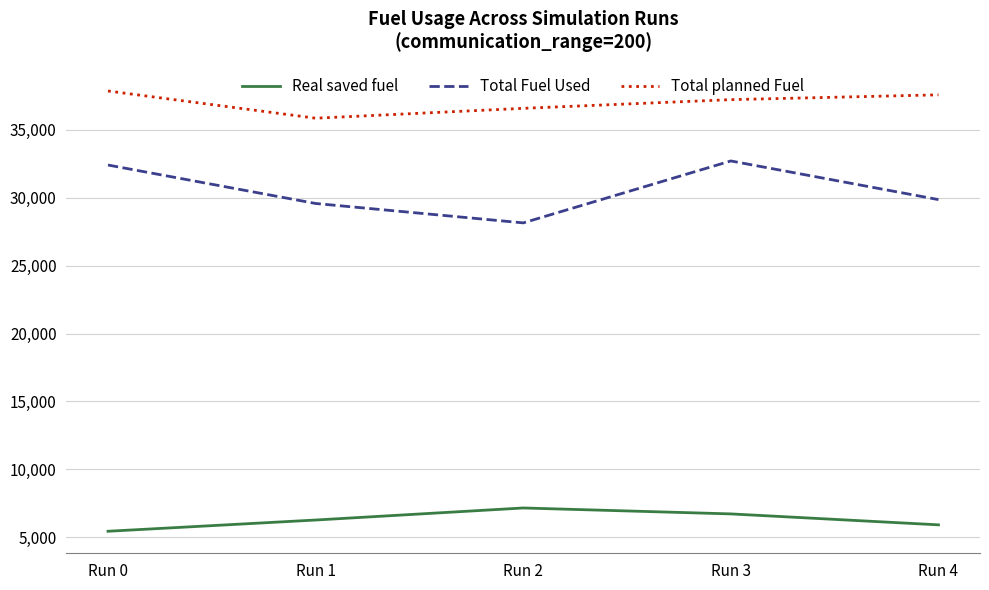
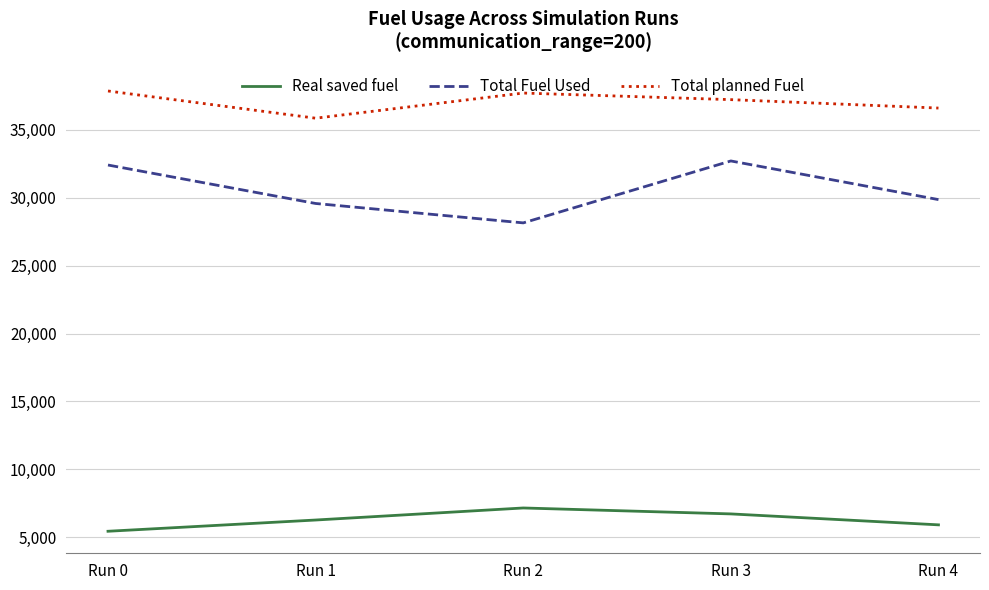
Total planned Fuel, Run 2: 36,600 -> 37,700
Total planned Fuel, Run 4: 37,600 -> 36,600
